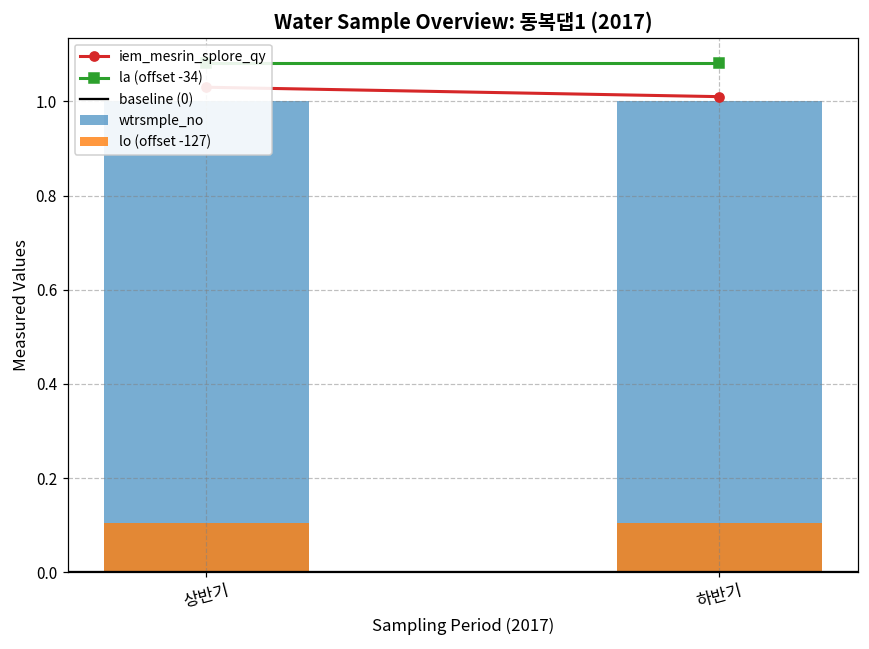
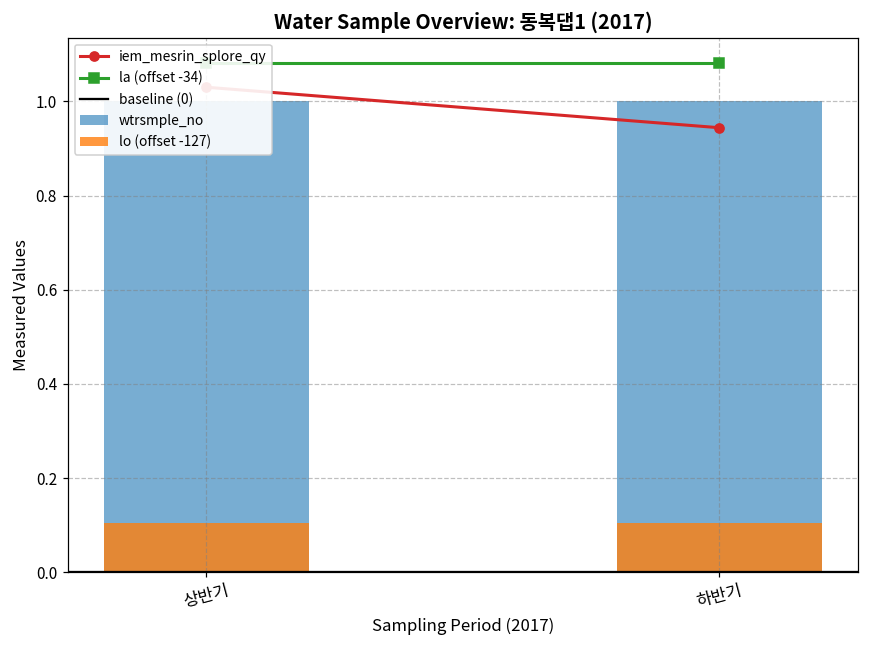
iem_mesrin_splore_qy, 하반기: 1.01 -> 0.94
